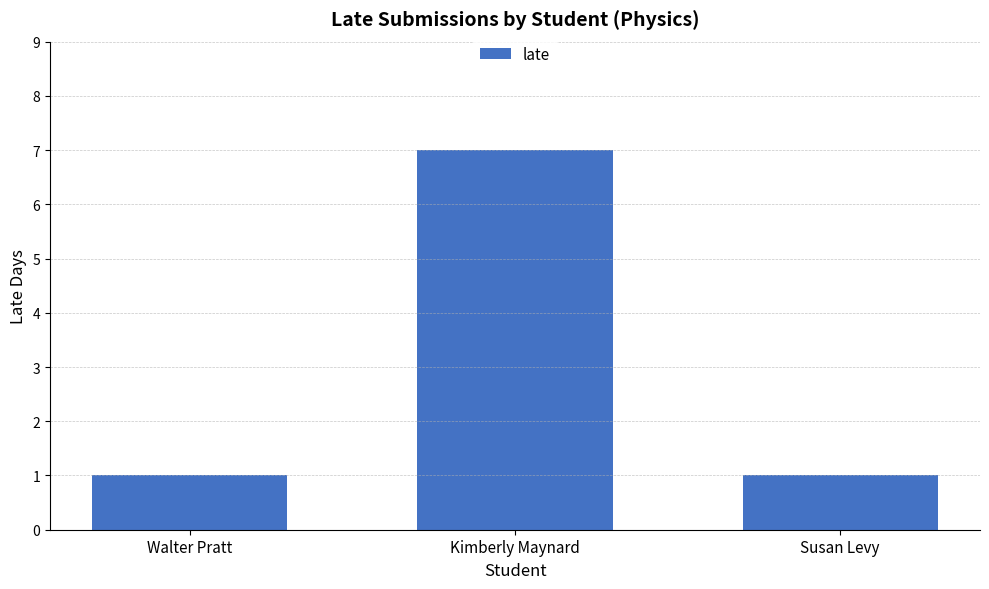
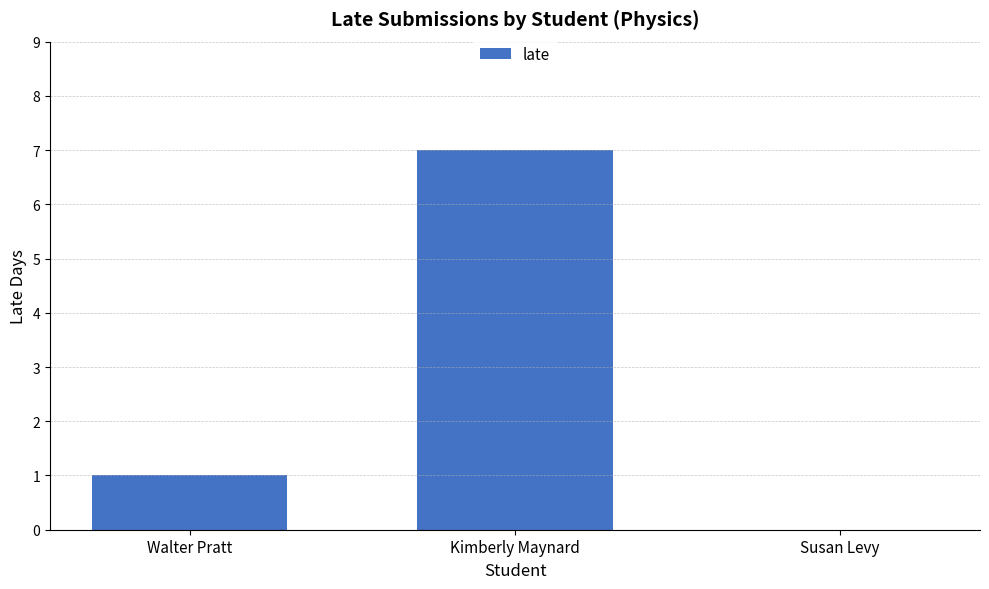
Susan Levy: 1 -> 0
